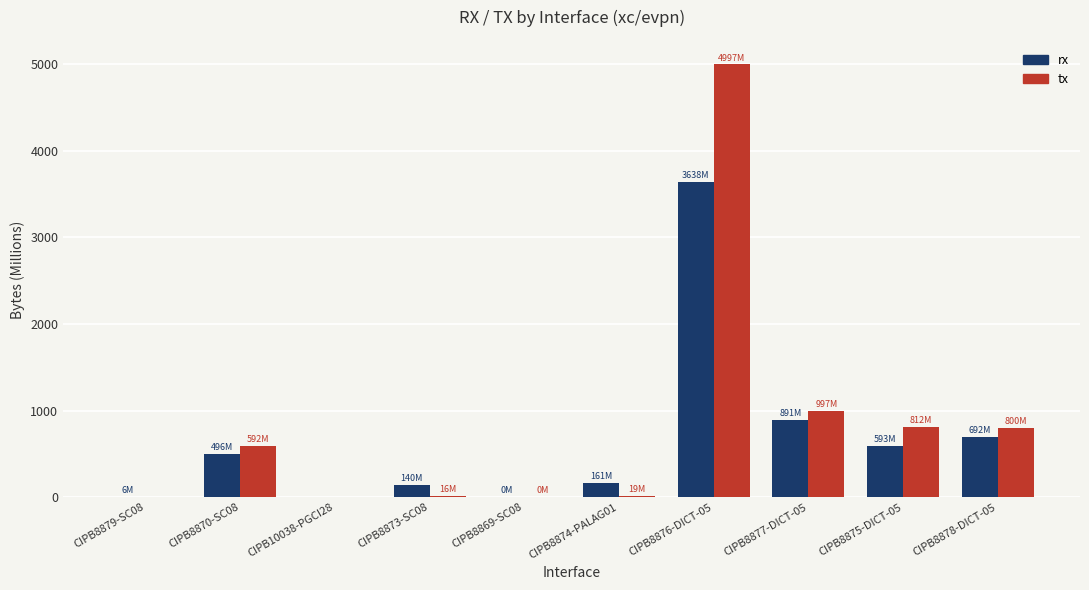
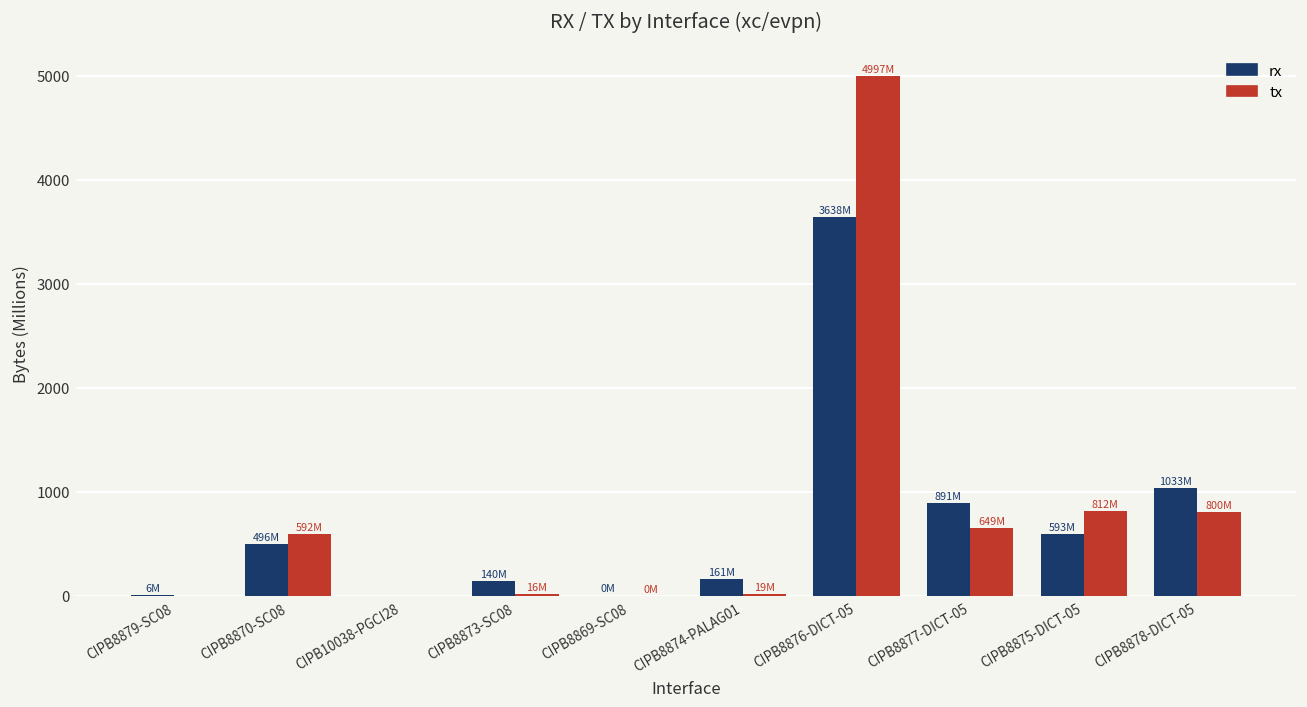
tx, CIPB8877-DICT-05: 997M -> 649M
rx, CIPB8878-DICT-05: 692M -> 1033M
